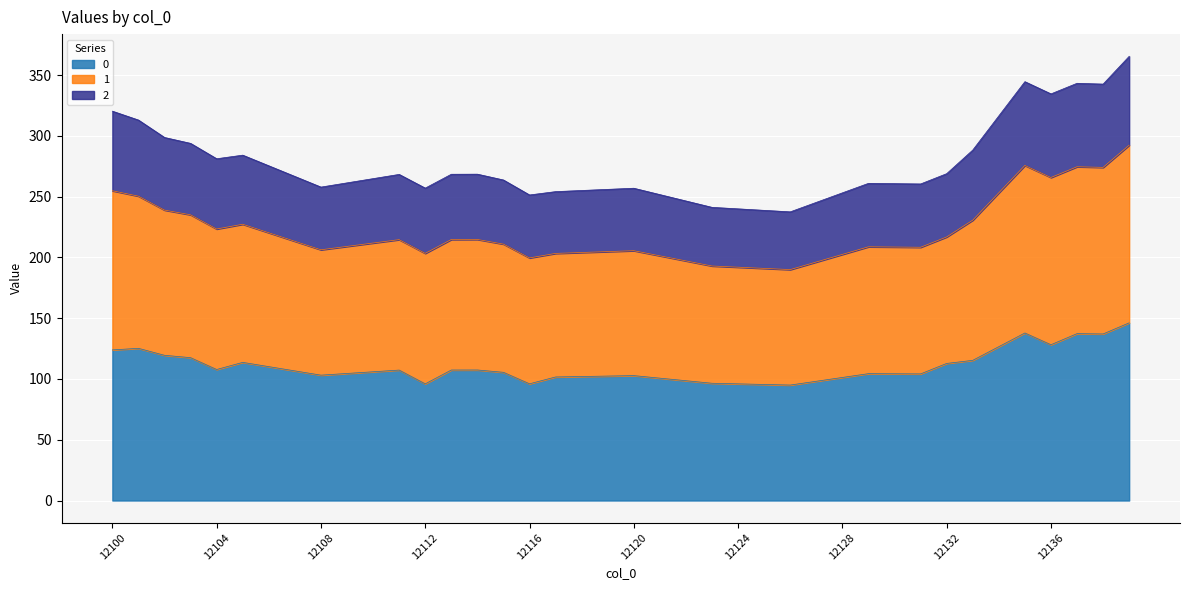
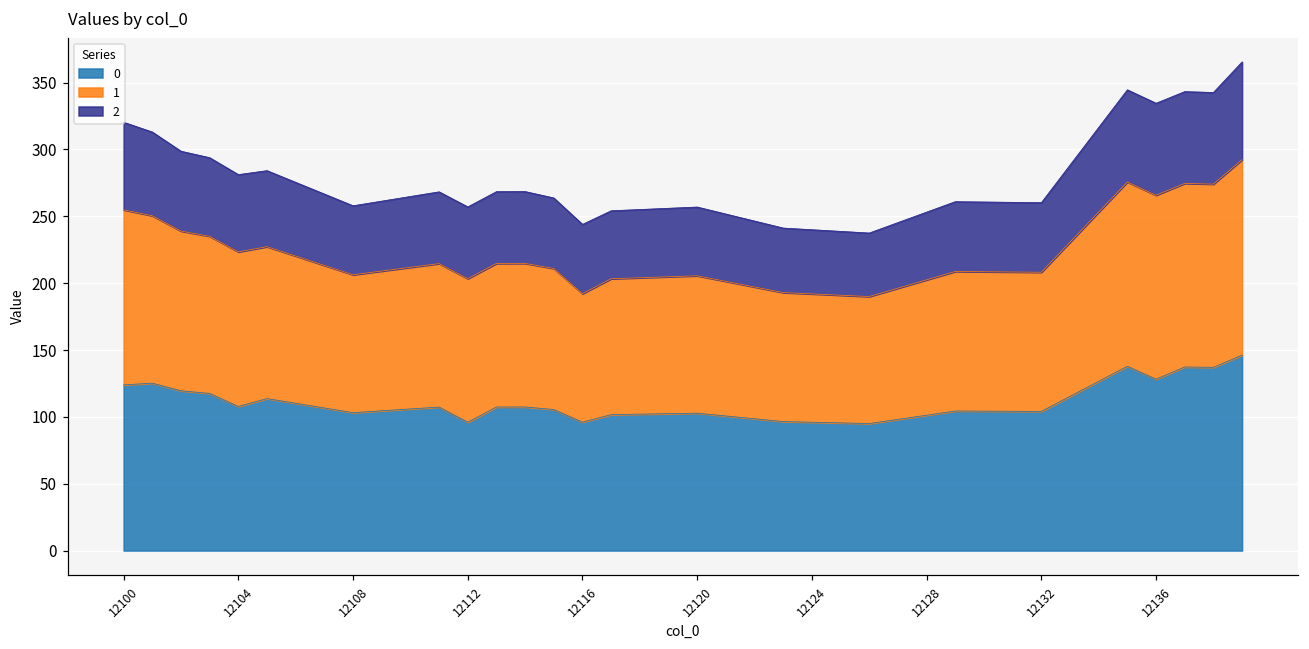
1, 12116: 104 -> 96
0, 12132: 113 -> 104
